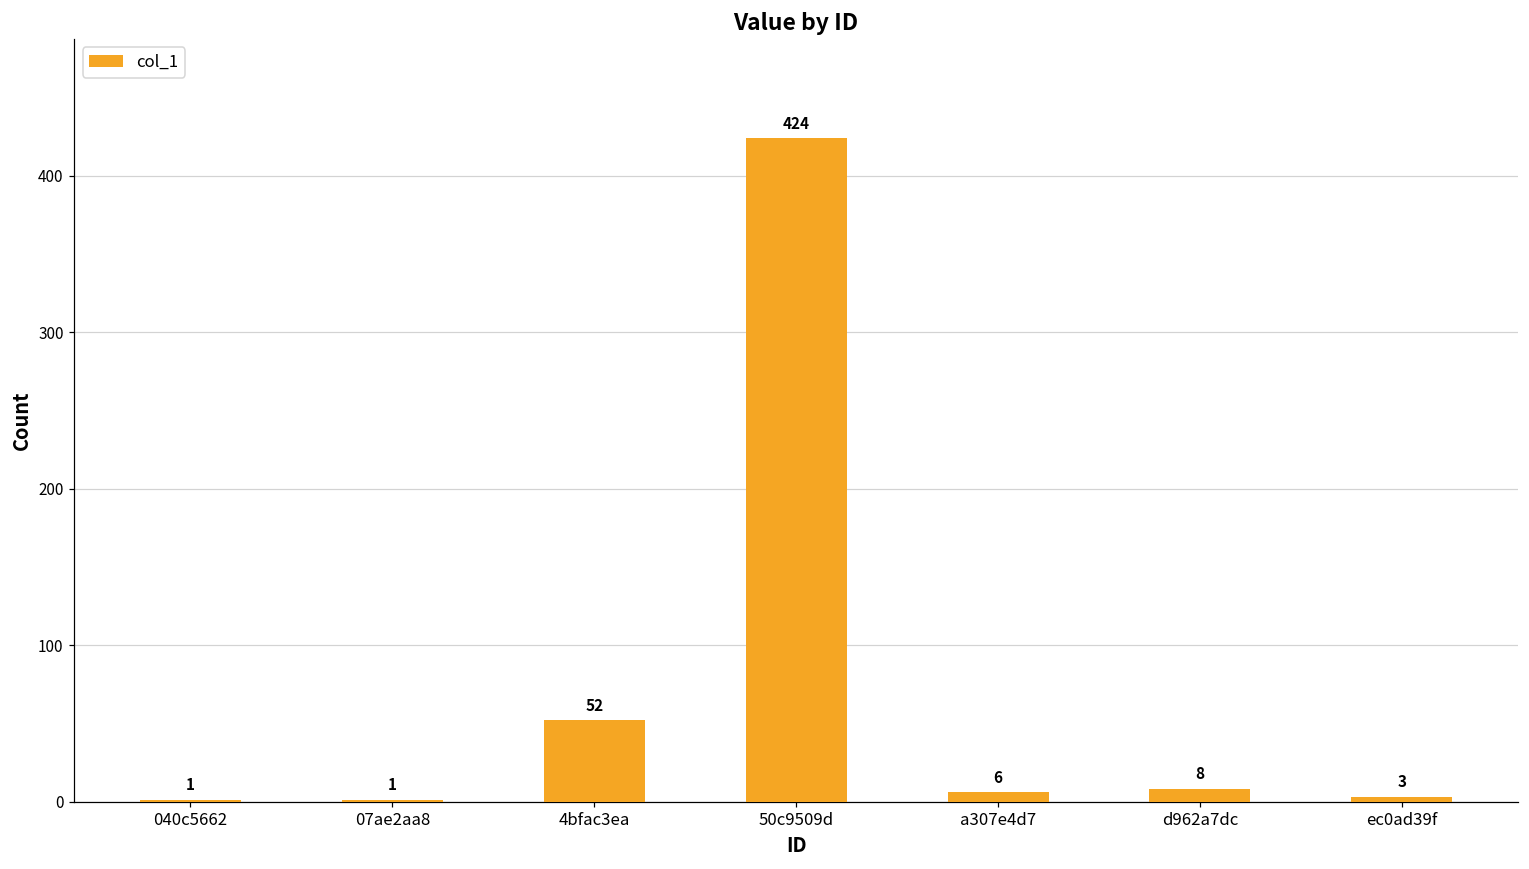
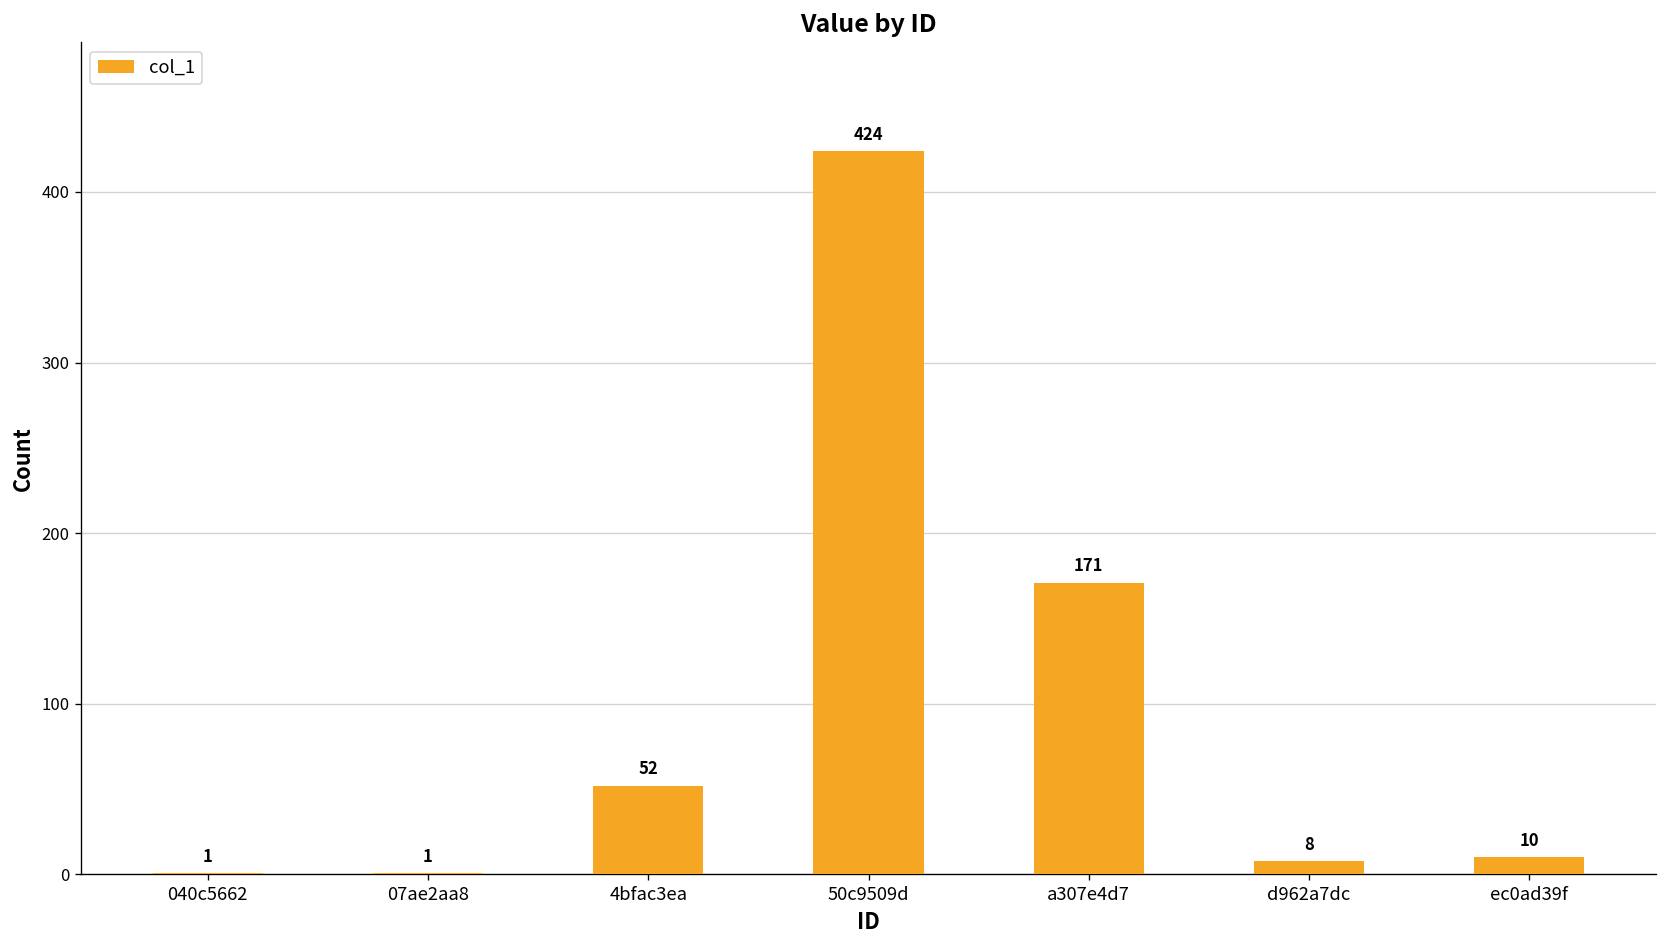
a307e4d7: 6 -> 171
ec0ad39f: 3 -> 10
